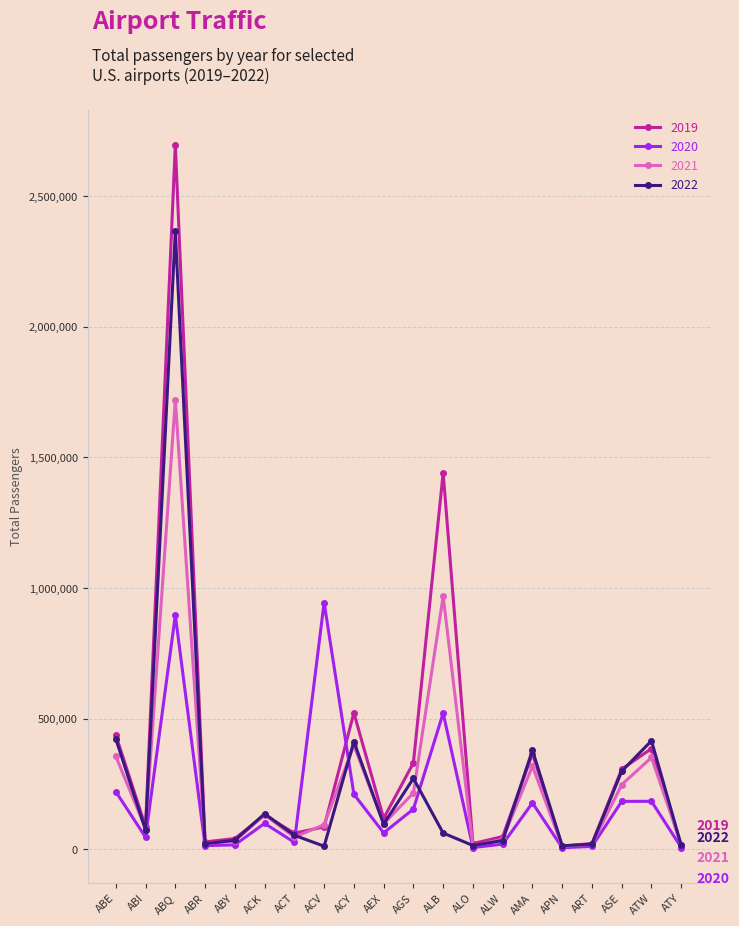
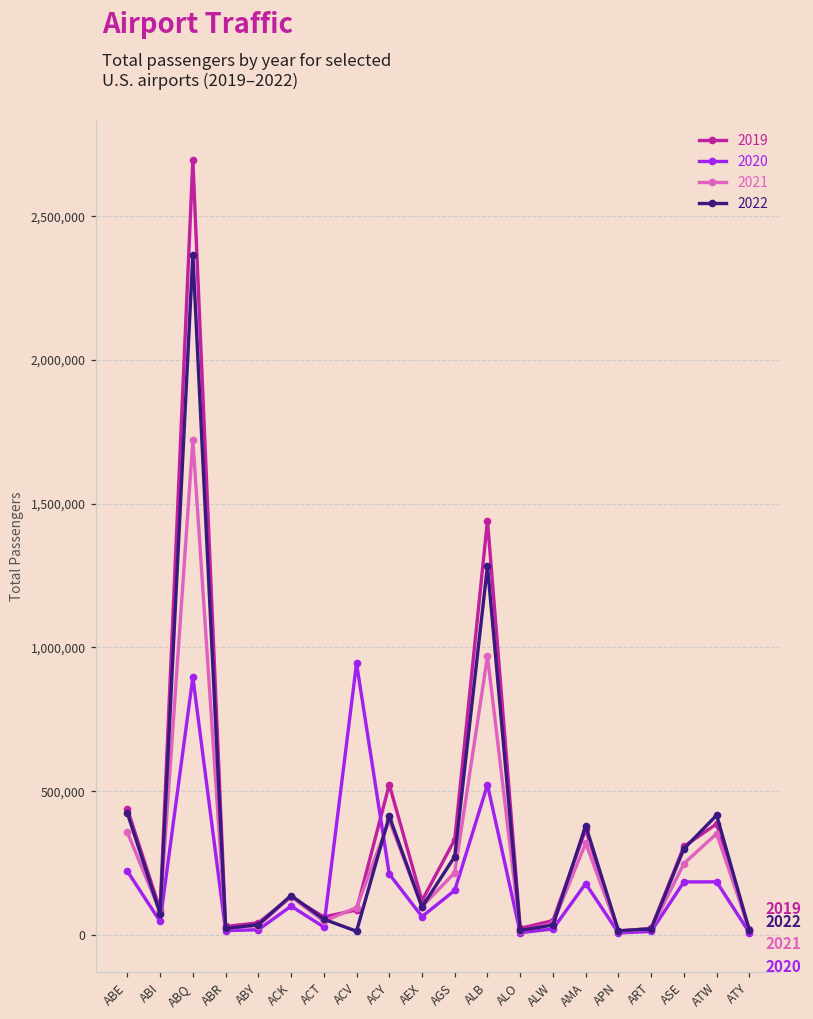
2022, ALB: 60,000 -> 1,280,000
